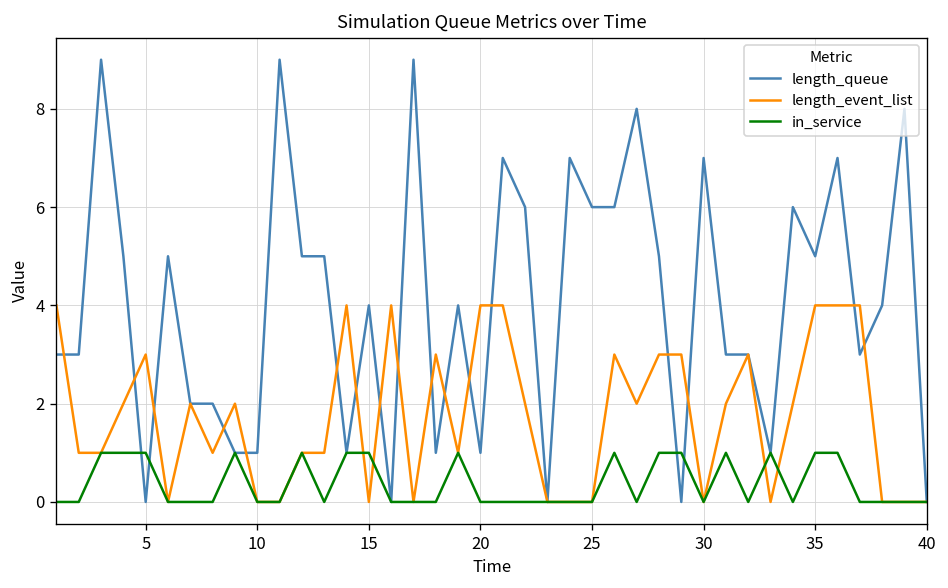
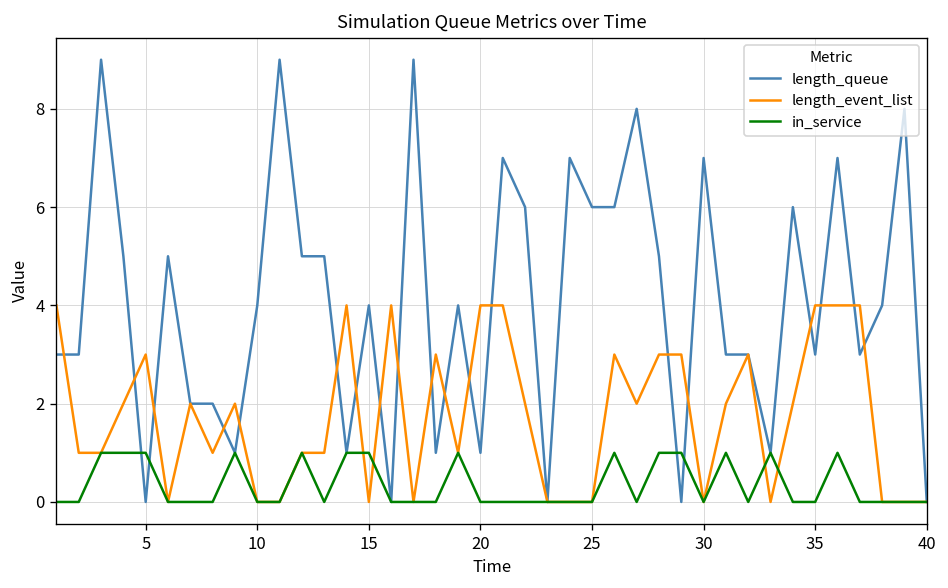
length_queue, 10: 1 -> 4
length_queue, 35: 5 -> 3
in_service, 35: 1 -> 0
